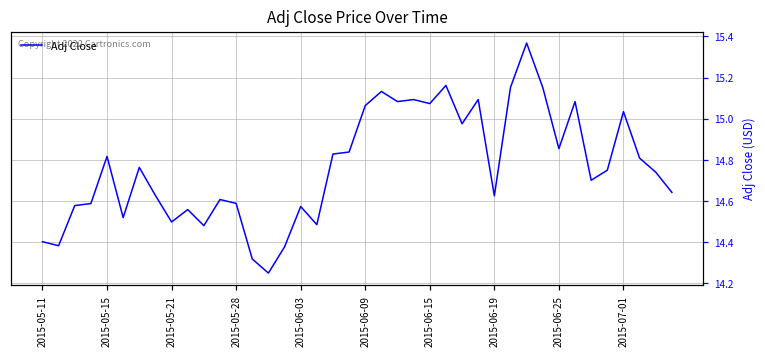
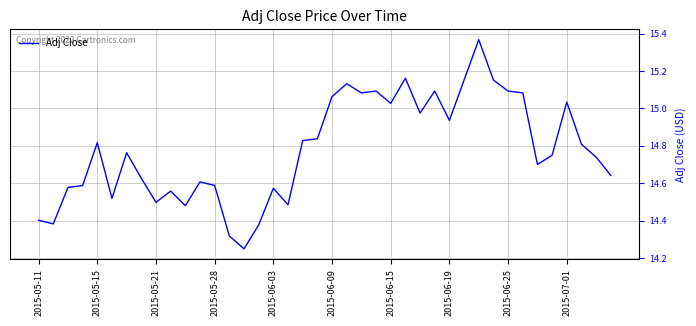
2015-06-15: 15.07 -> 15.03
2015-06-19: 14.62 -> 14.94
2015-06-25: 14.85 -> 15.09
